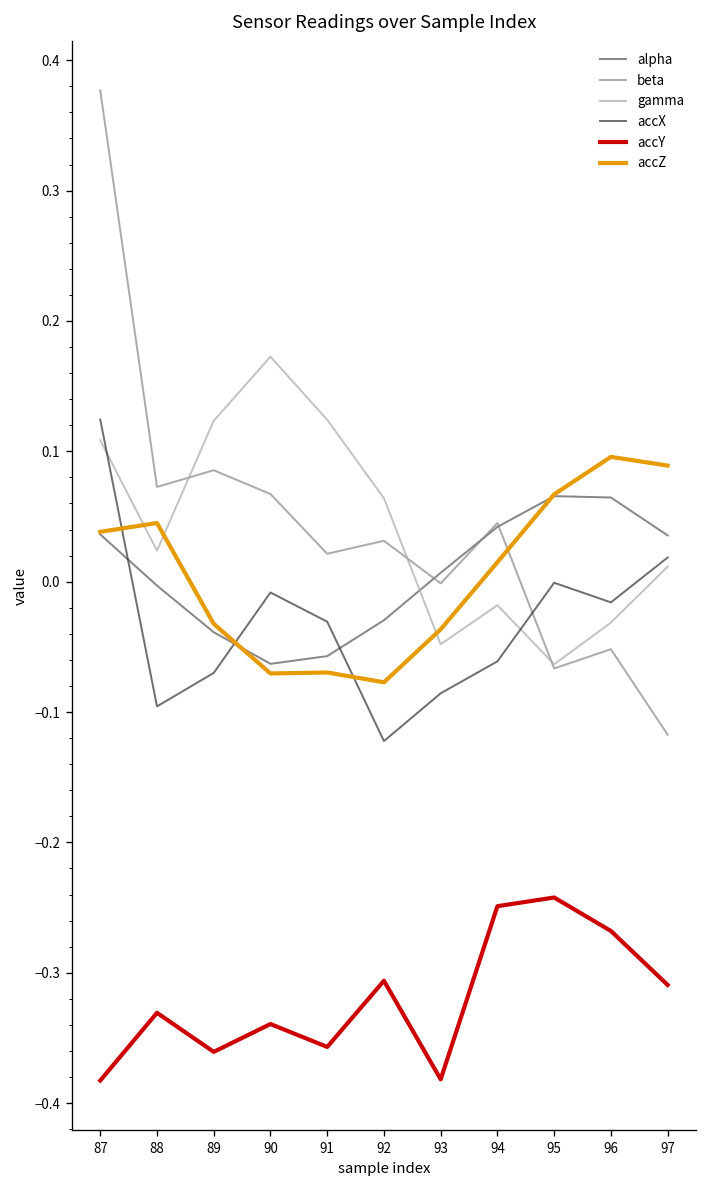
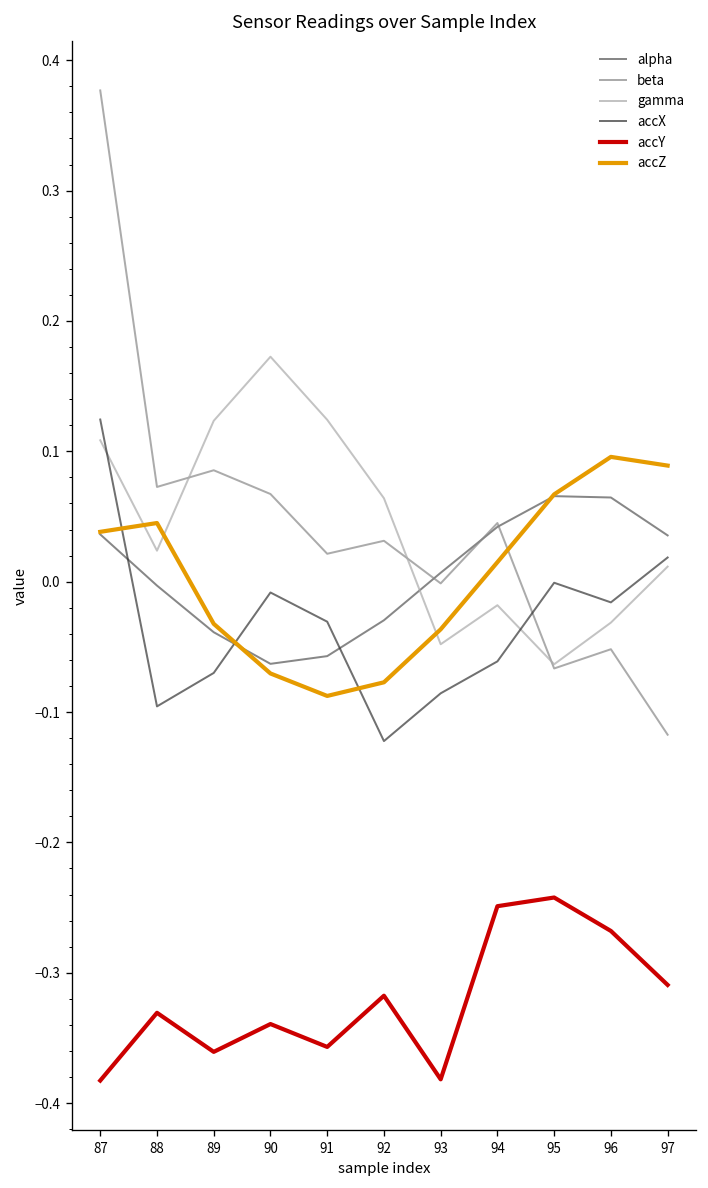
accZ, 91: -0.070 -> -0.088
accY, 92: -0.306 -> -0.318
